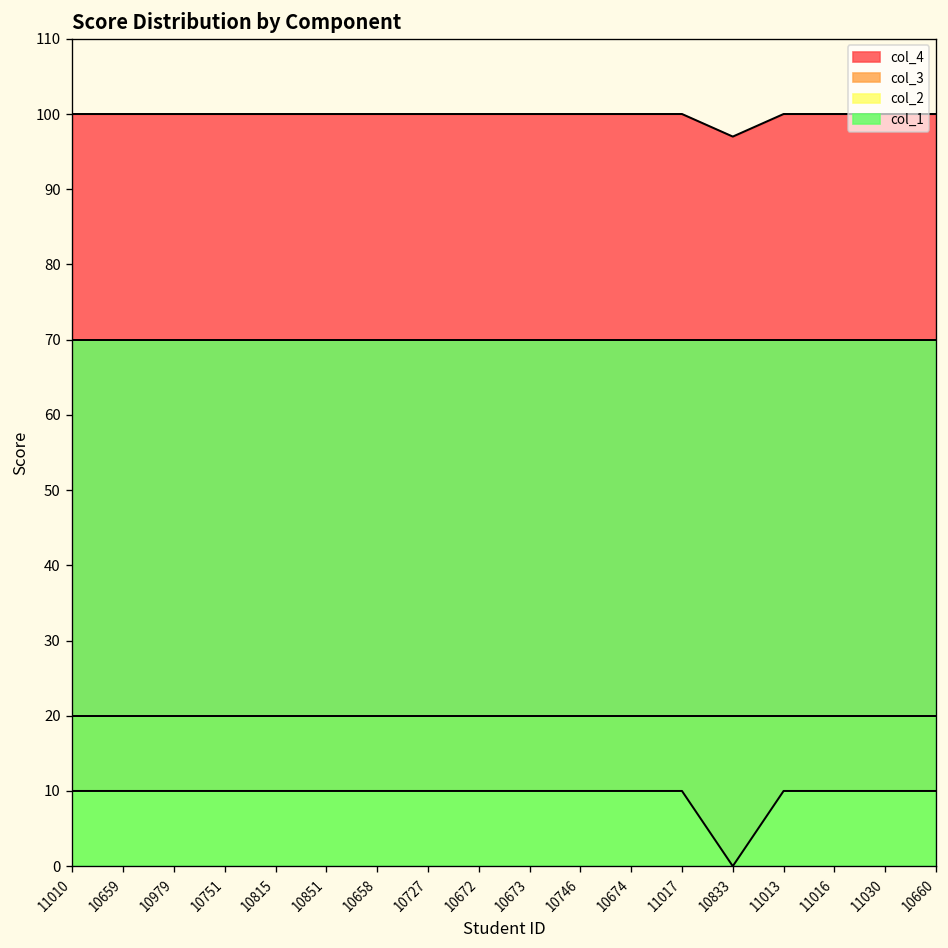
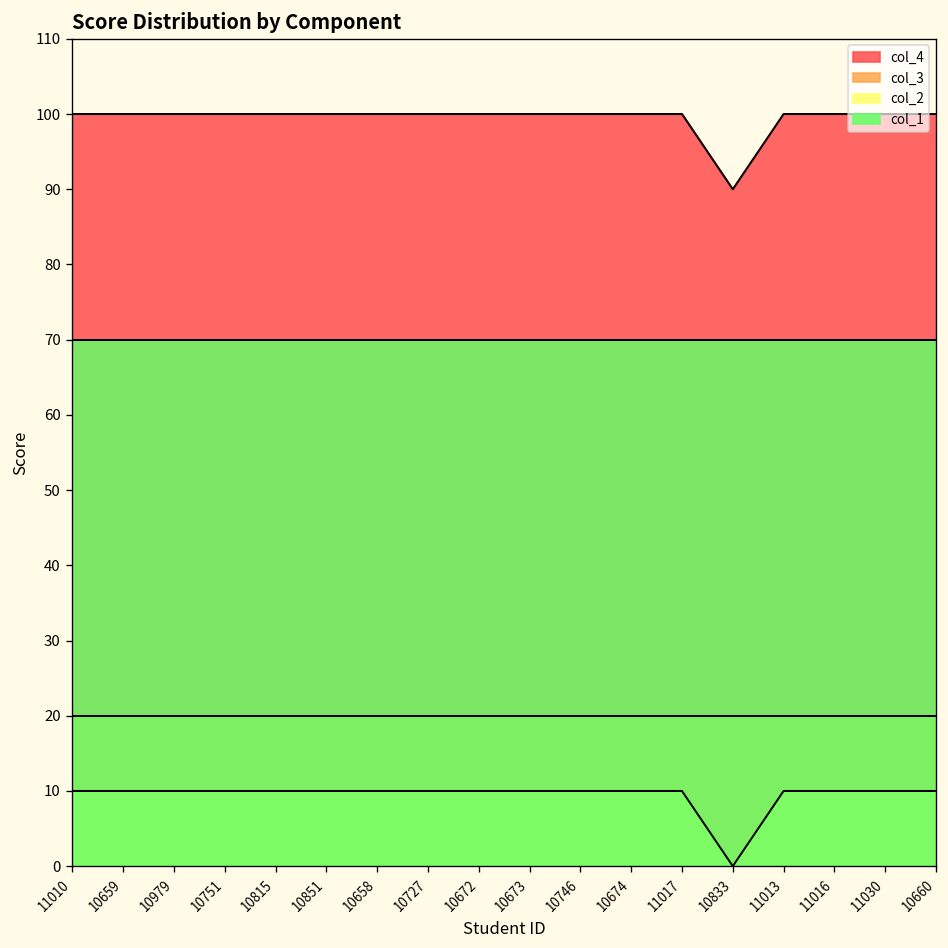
col_4, 10833: 97 -> 90
